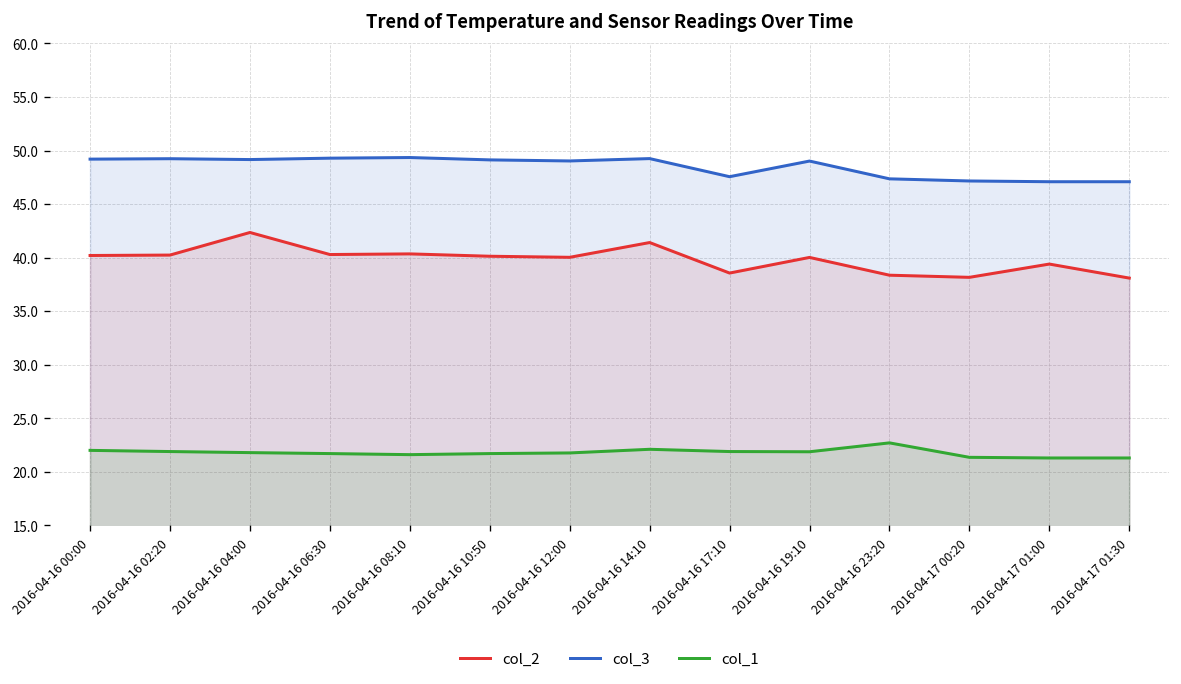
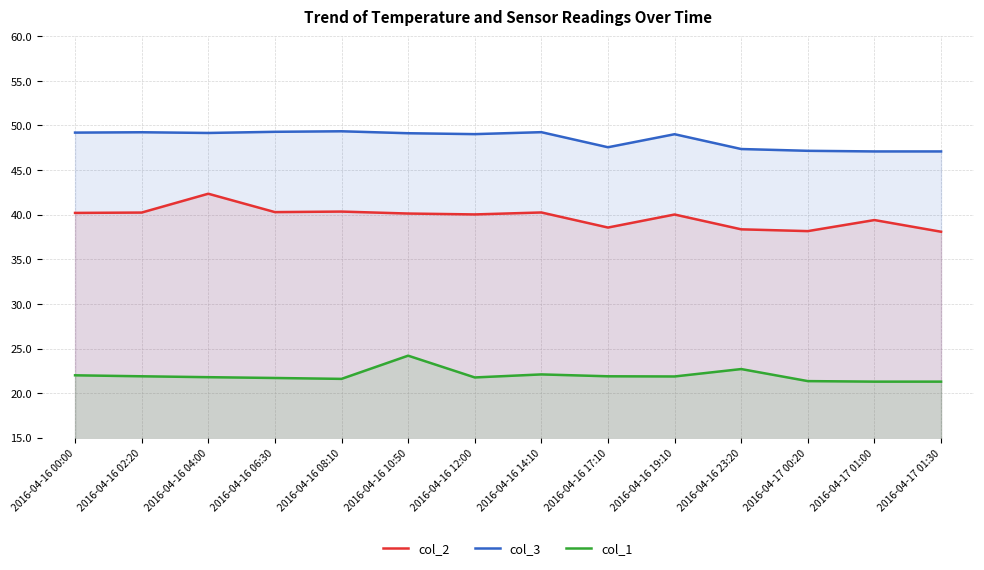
col_1, 2016-04-16 10:50: 22 -> 24
col_2, 2016-04-16 14:10: 41 -> 40
